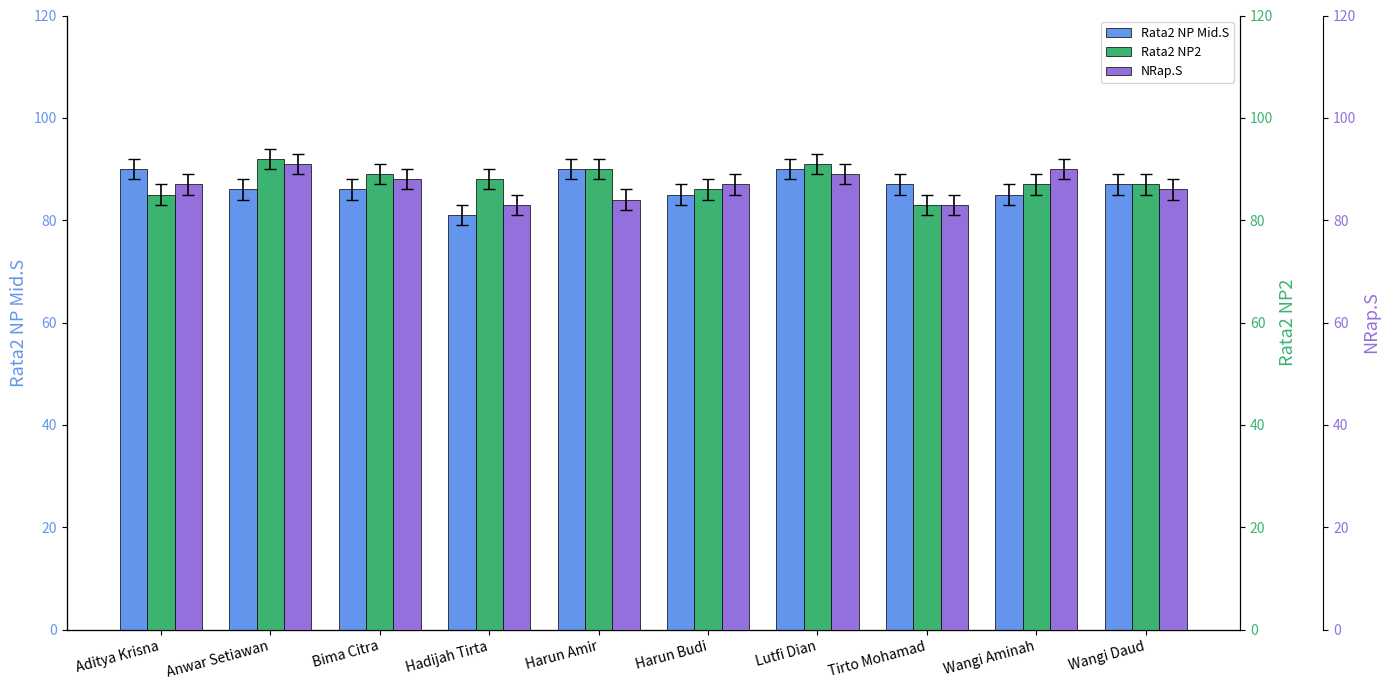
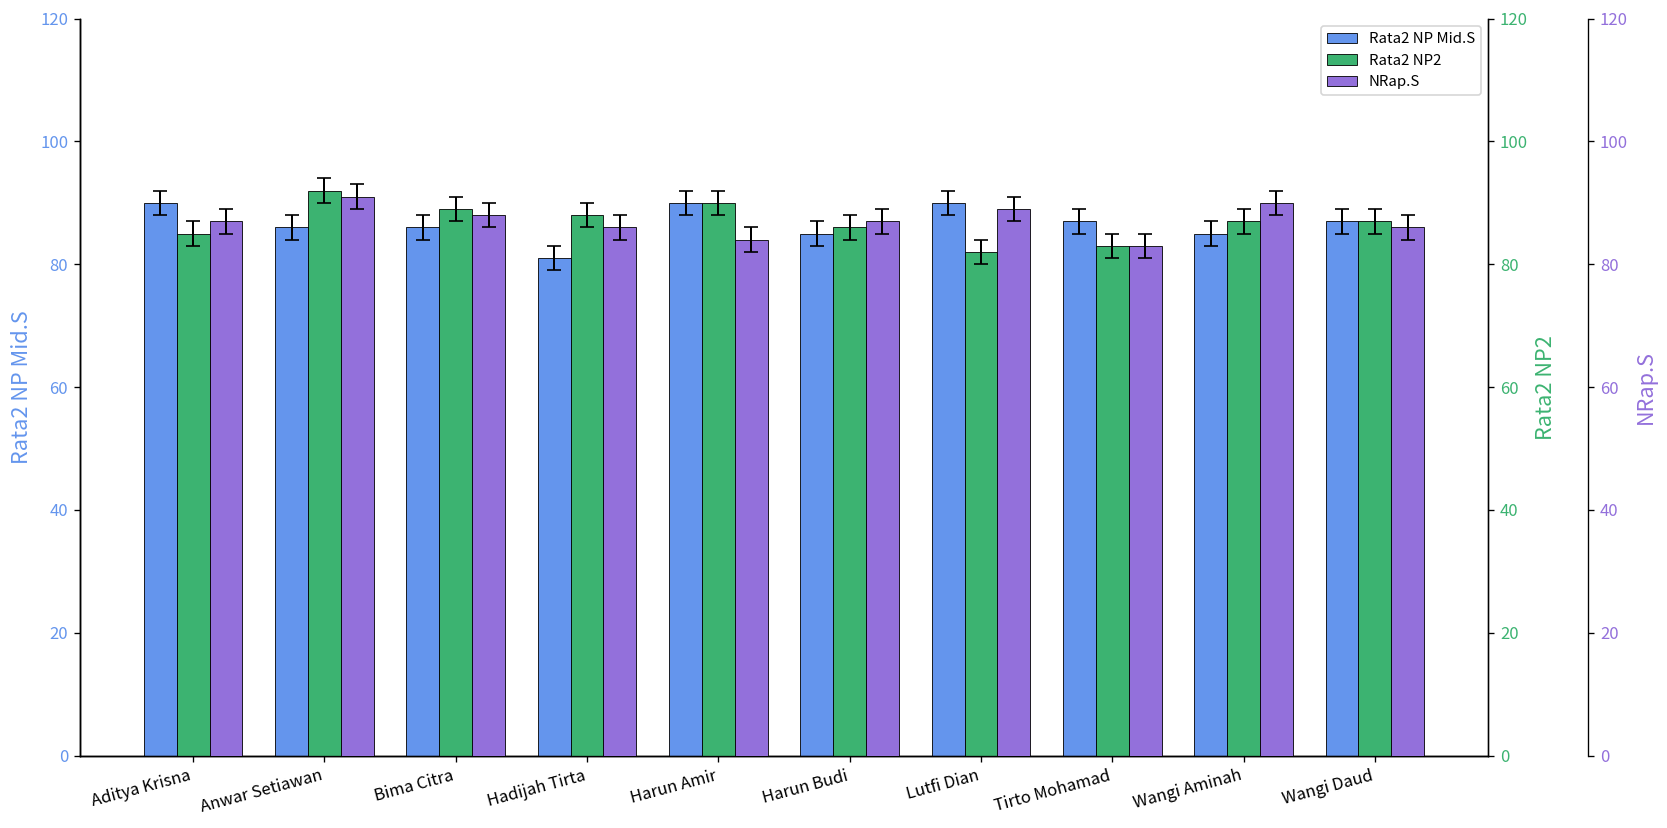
Rata2 NP2, Lutfi Dian: 91 -> 82
NRap.S, Hadijah Tirta: 83 -> 86
